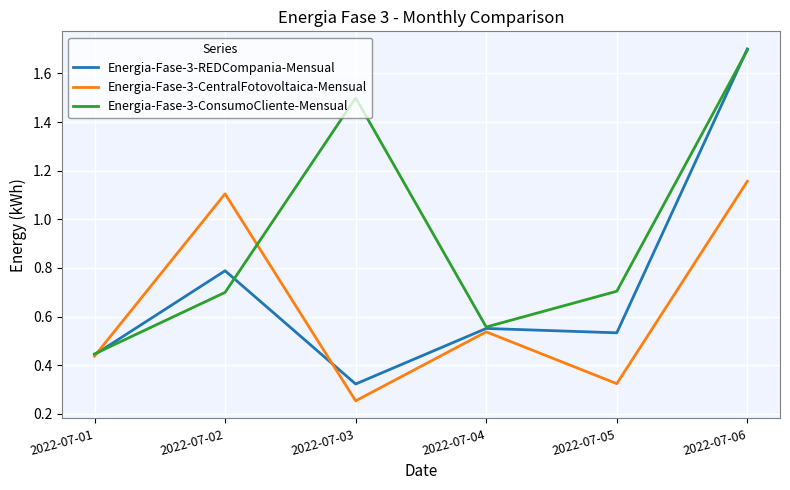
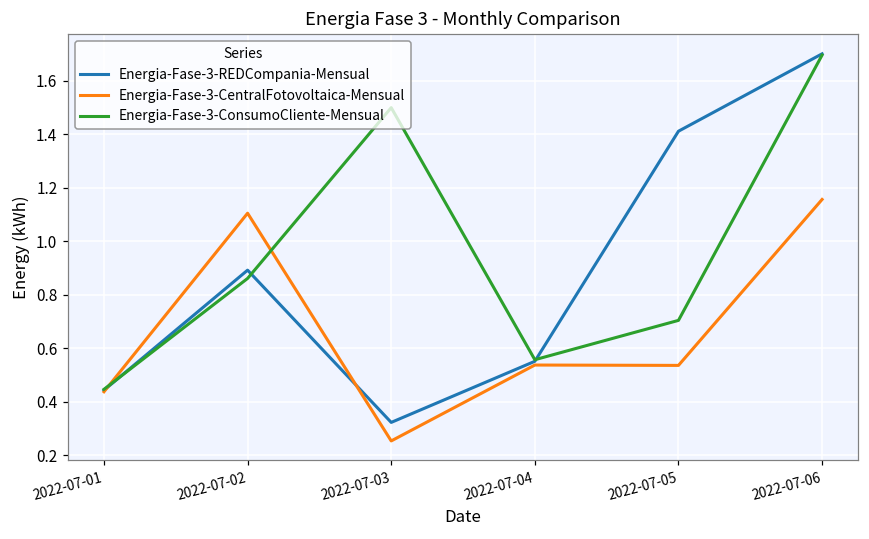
Energia-Fase-3-REDCompania-Mensual, 2022-07-02: 0.79 -> 0.89
Energia-Fase-3-ConsumoCliente-Mensual, 2022-07-02: 0.70 -> 0.86
Energia-Fase-3-REDCompania-Mensual, 2022-07-05: 0.53 -> 1.41
Energia-Fase-3-CentralFotovoltaica-Mensual, 2022-07-05: 0.32 -> 0.54
